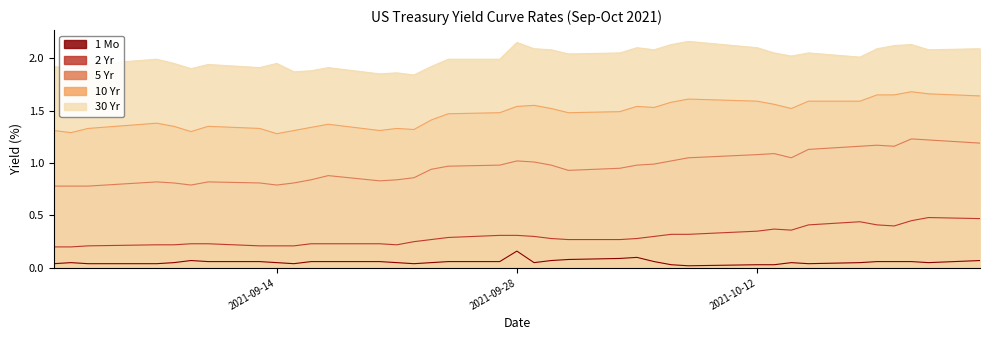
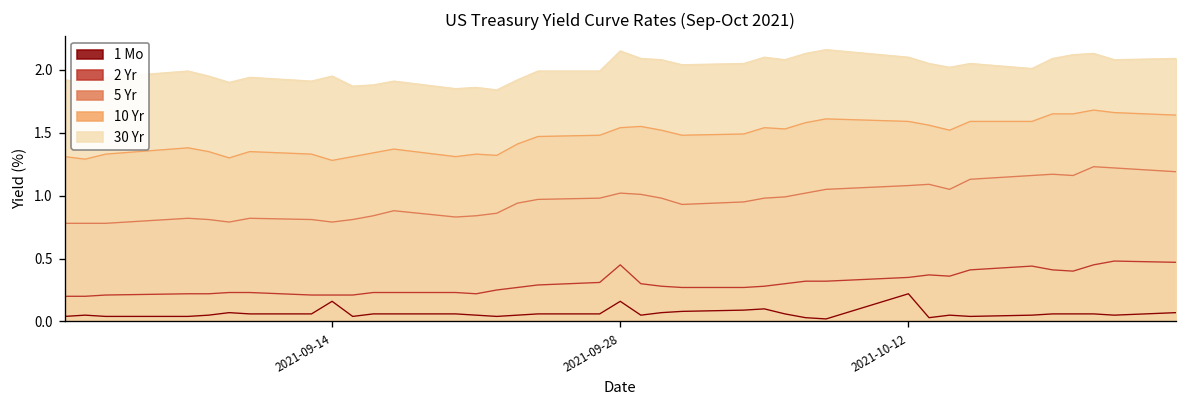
1 Mo, 2021-09-14: 0.05 -> 0.16
2 Yr, 2021-09-28: 0.31 -> 0.45
1 Mo, 2021-10-12: 0.03 -> 0.22
